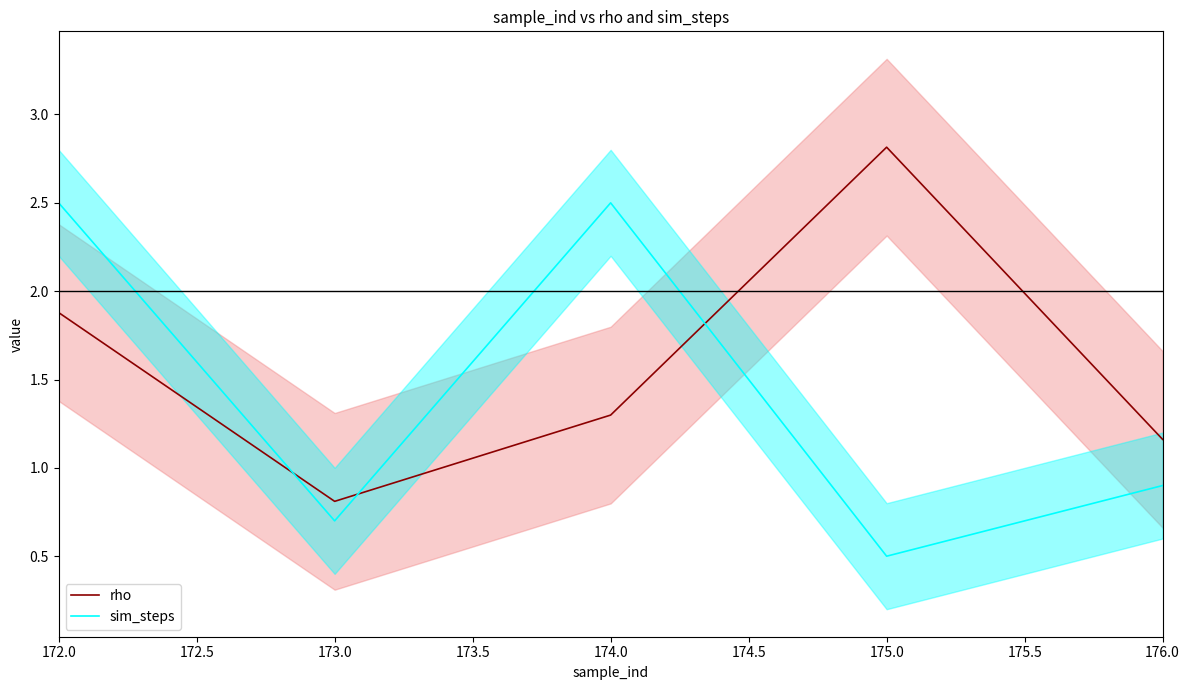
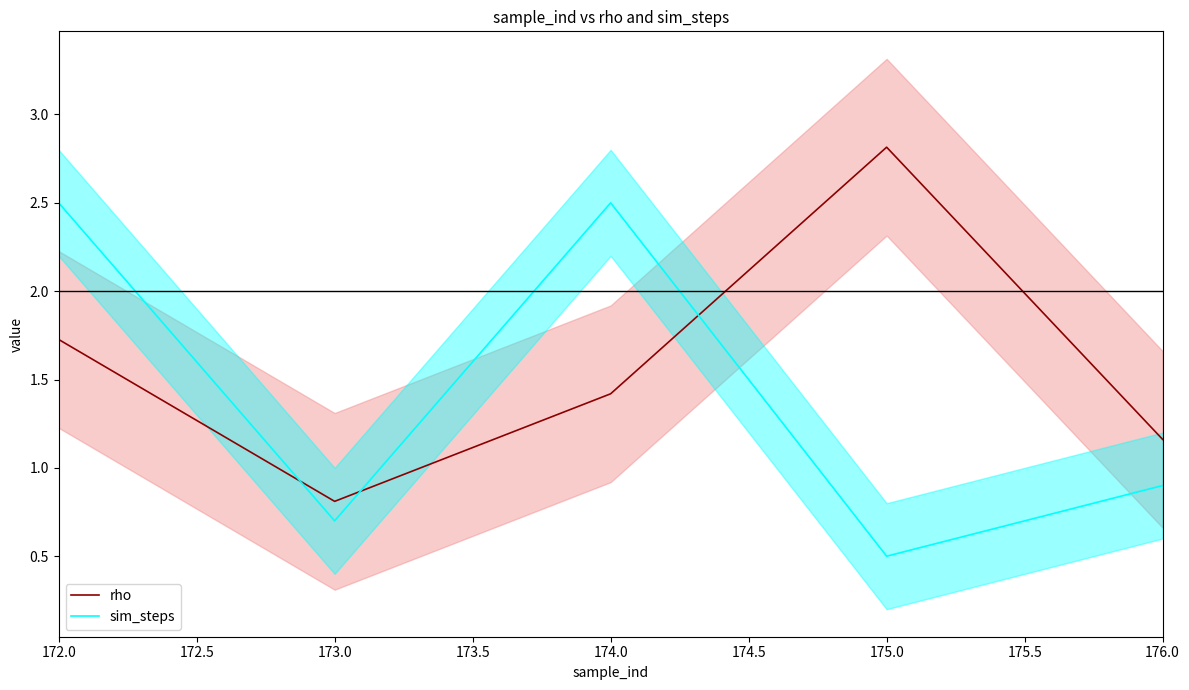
rho, 172.0: 1.88 -> 1.73
rho, 174.0: 1.30 -> 1.42
